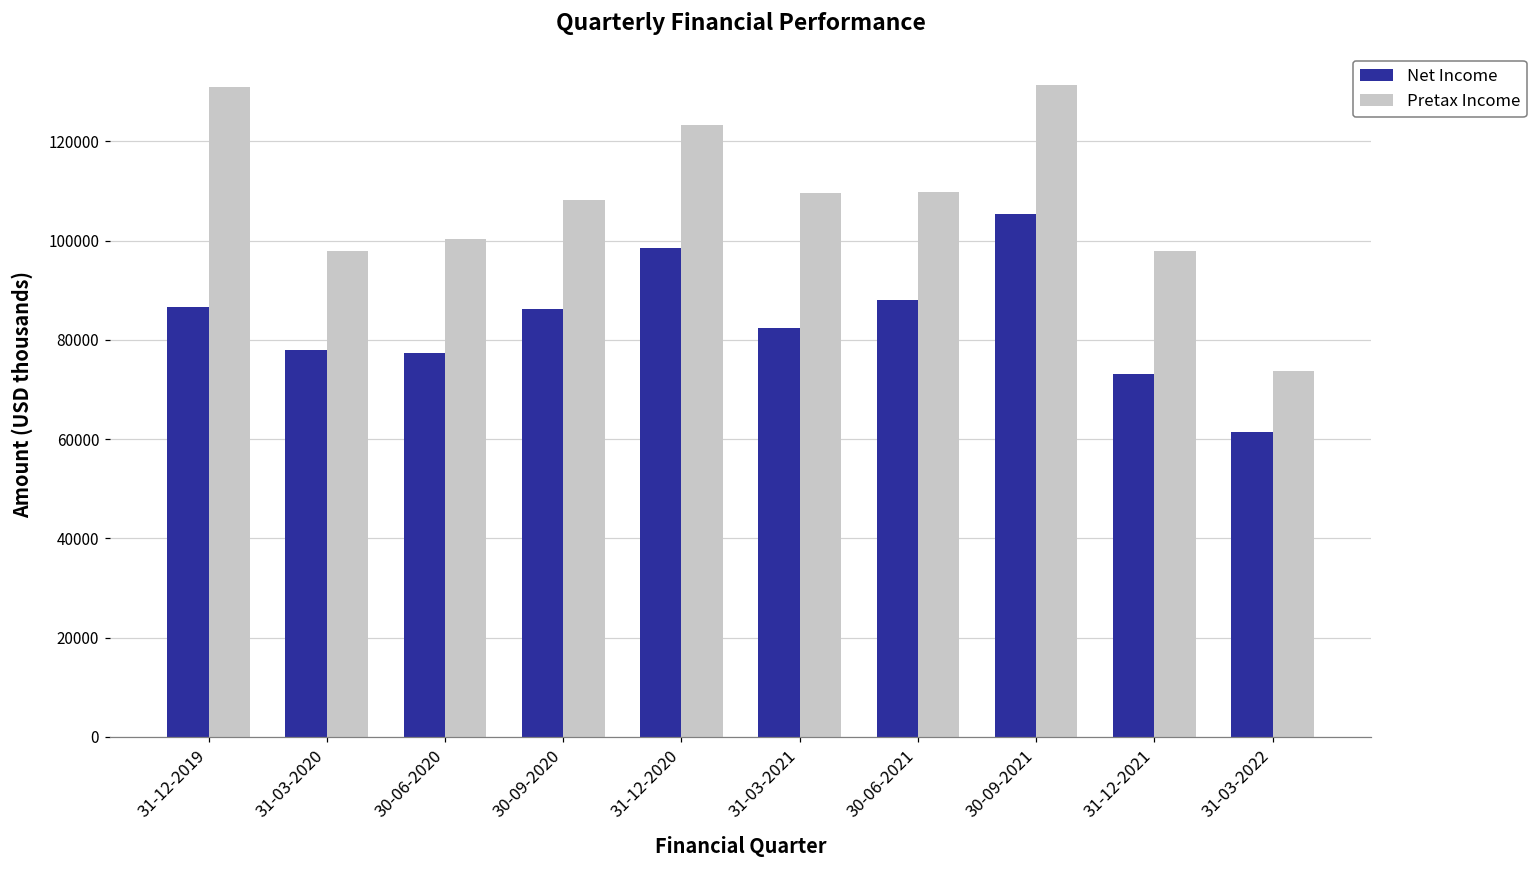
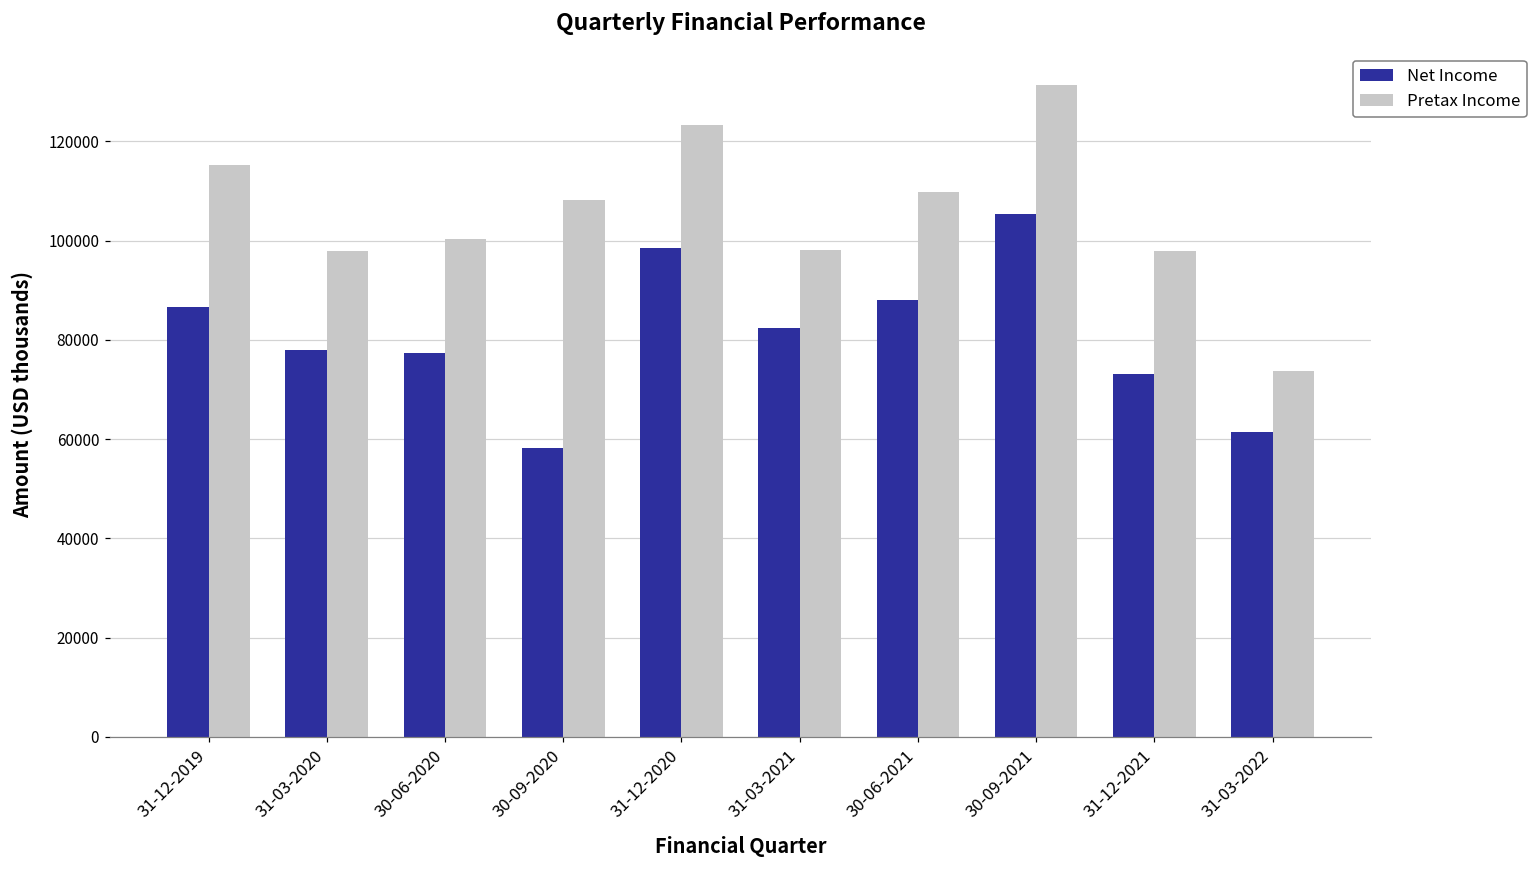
Pretax Income, 31-12-2019: 131000 -> 115000
Net Income, 30-09-2020: 86000 -> 58000
Pretax Income, 31-03-2021: 110000 -> 98000
